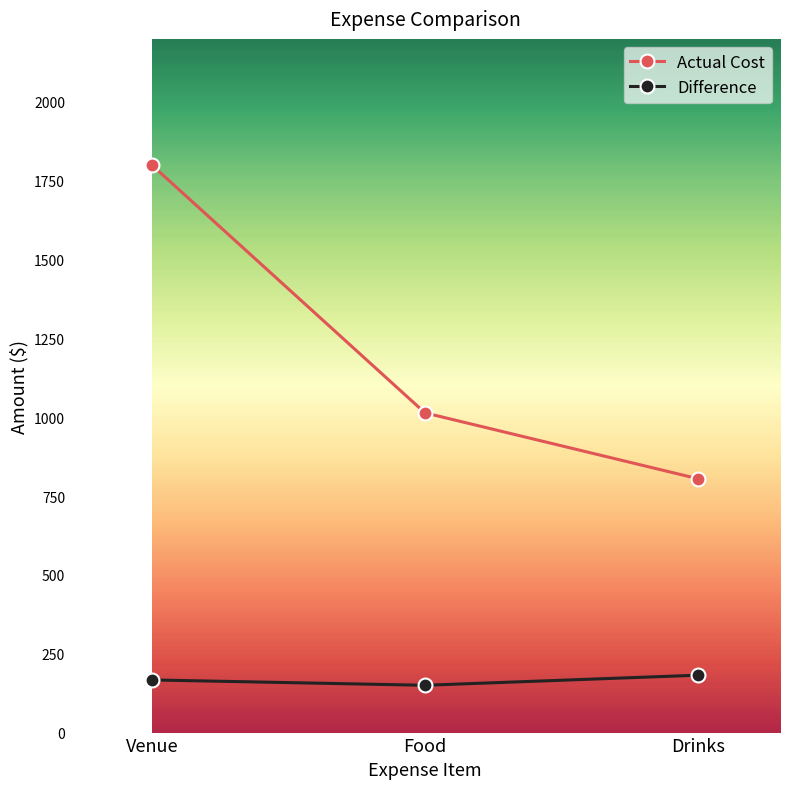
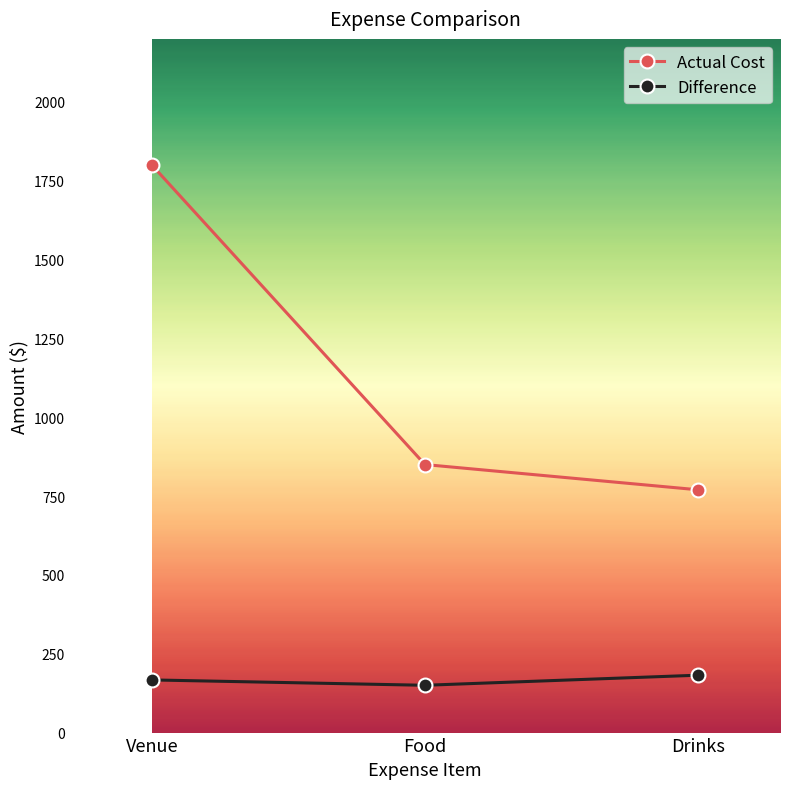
Actual Cost, Food: 1010 -> 850
Actual Cost, Drinks: 810 -> 770
